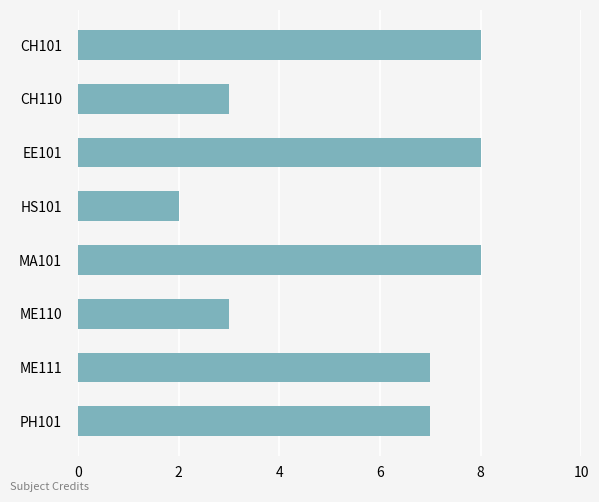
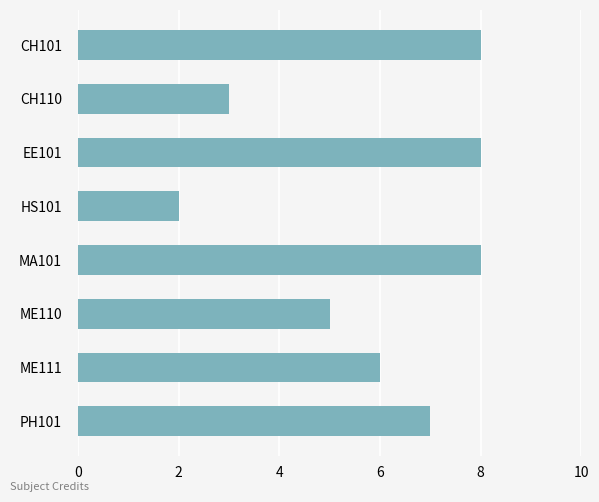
ME110: 3 -> 5
ME111: 7 -> 6
